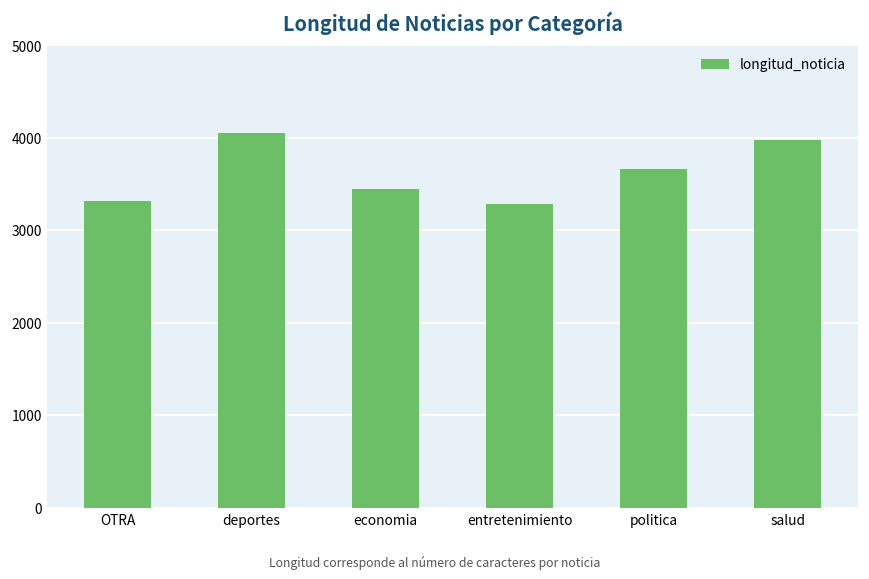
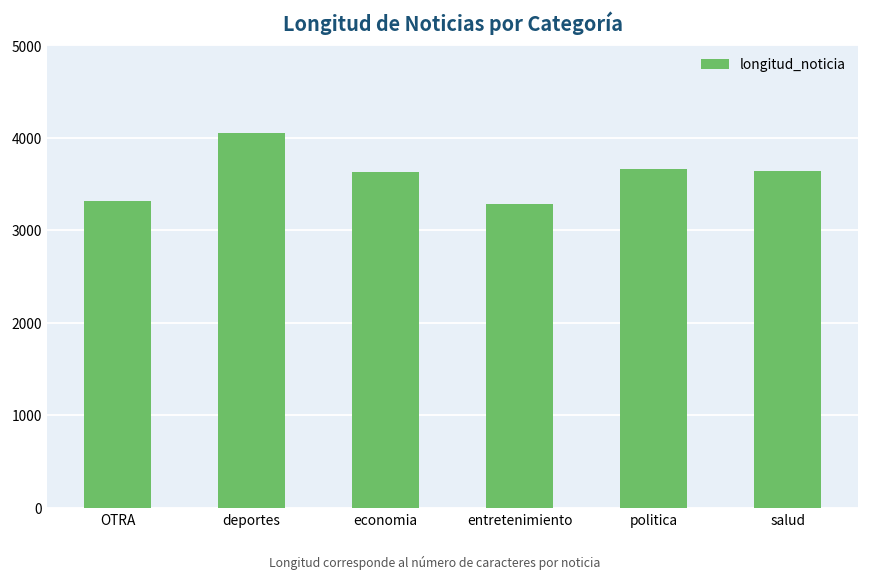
economia: 3400 -> 3600
salud: 4000 -> 3600
